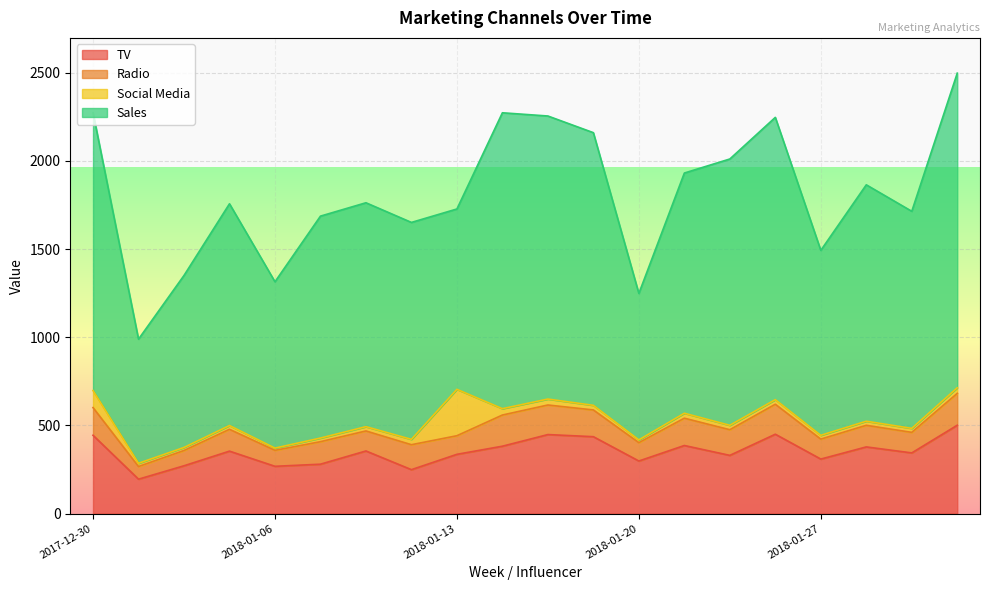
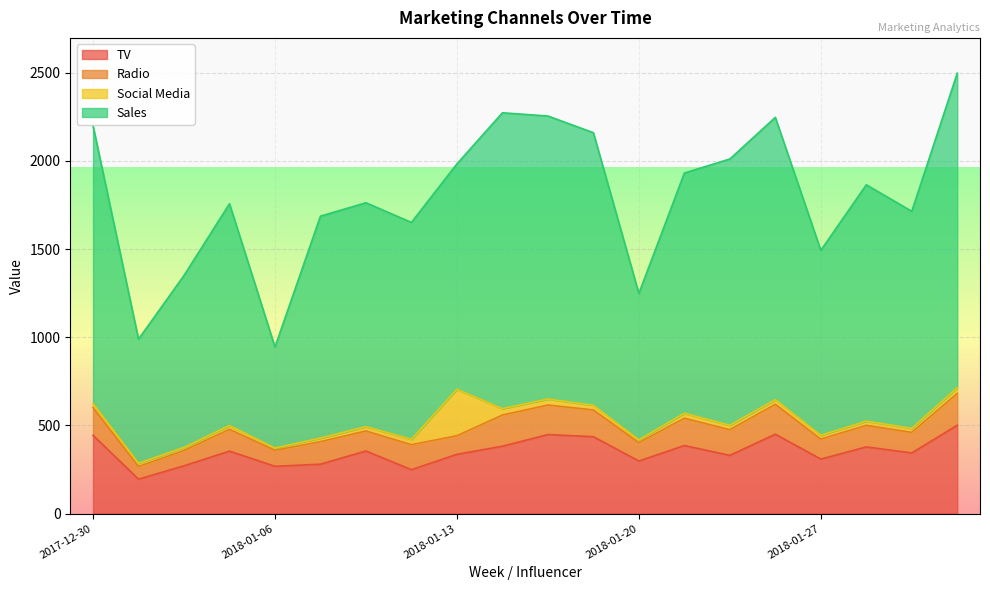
Social Media, 2017-12-30: 100 -> 20
Sales, 2018-01-06: 940 -> 570
Sales, 2018-01-13: 1020 -> 1280
